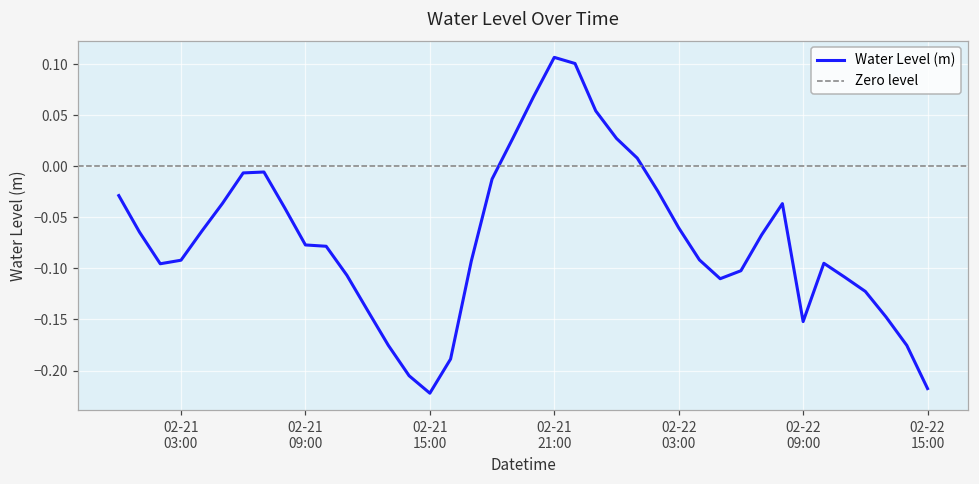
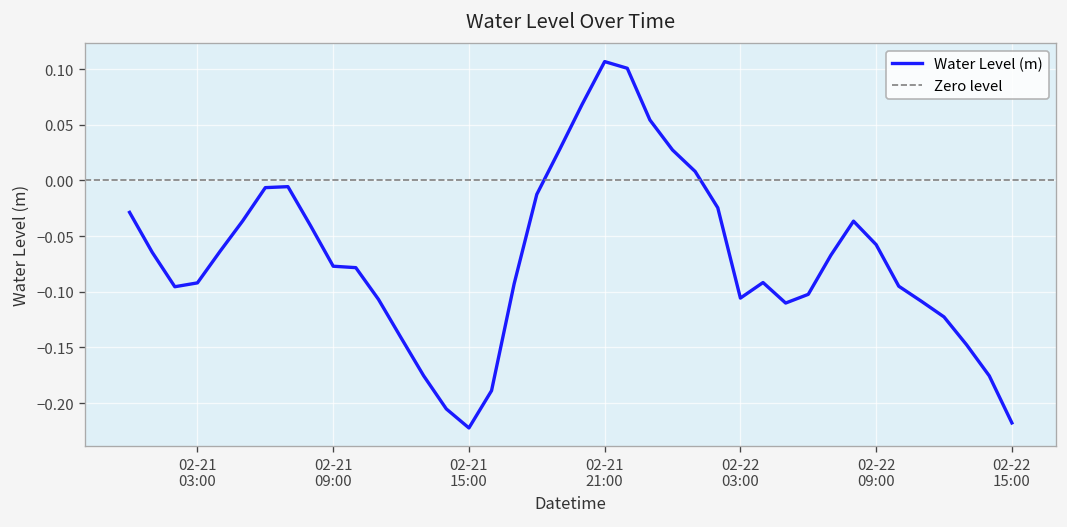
02-22 03:00: -0.06 -> -0.11
02-22 09:00: -0.15 -> -0.06
